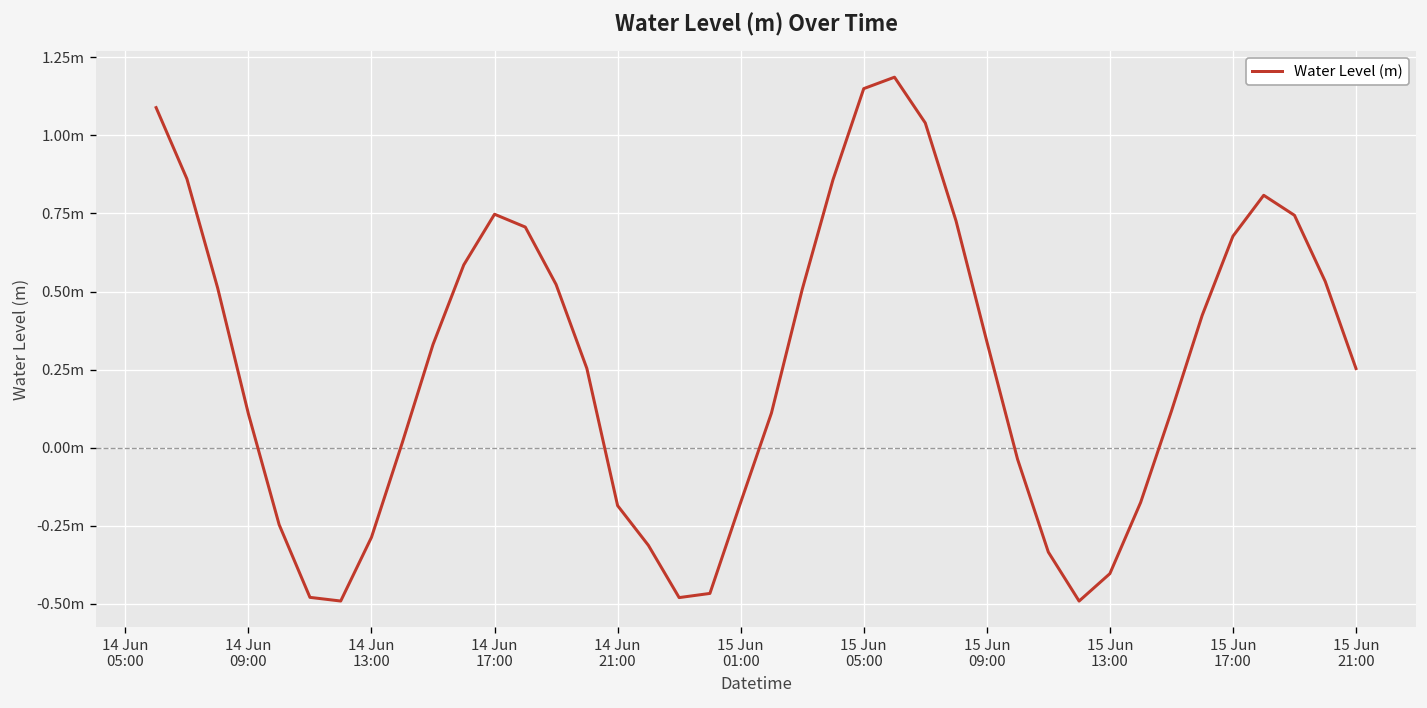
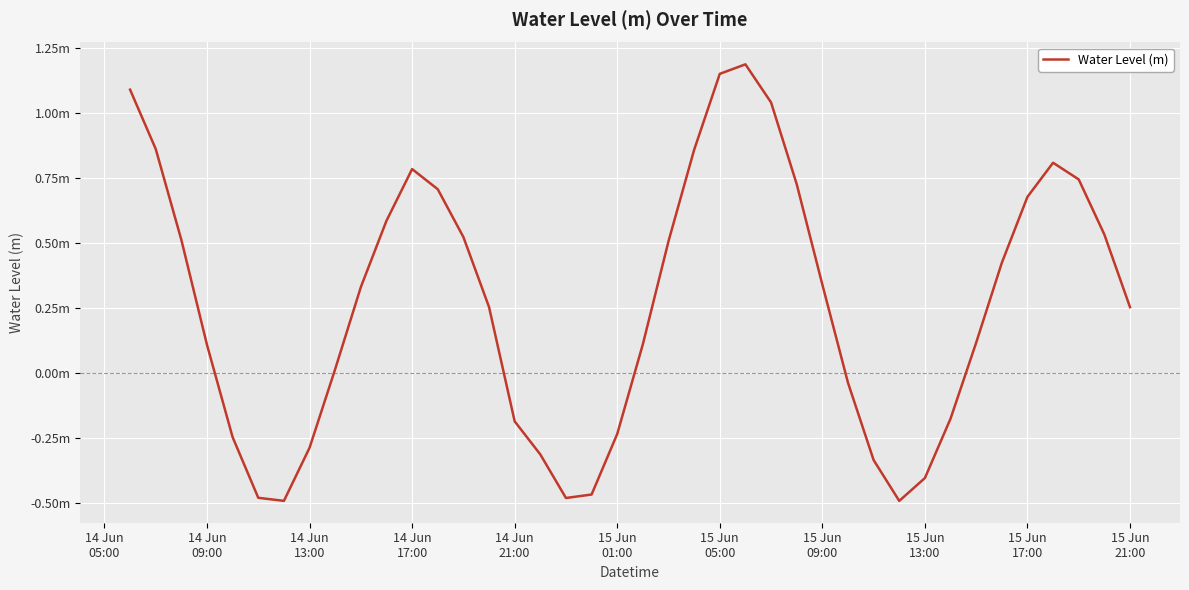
14 Jun 17:00: 0.75m -> 0.78m
15 Jun 01:00: -0.18m -> -0.23m
